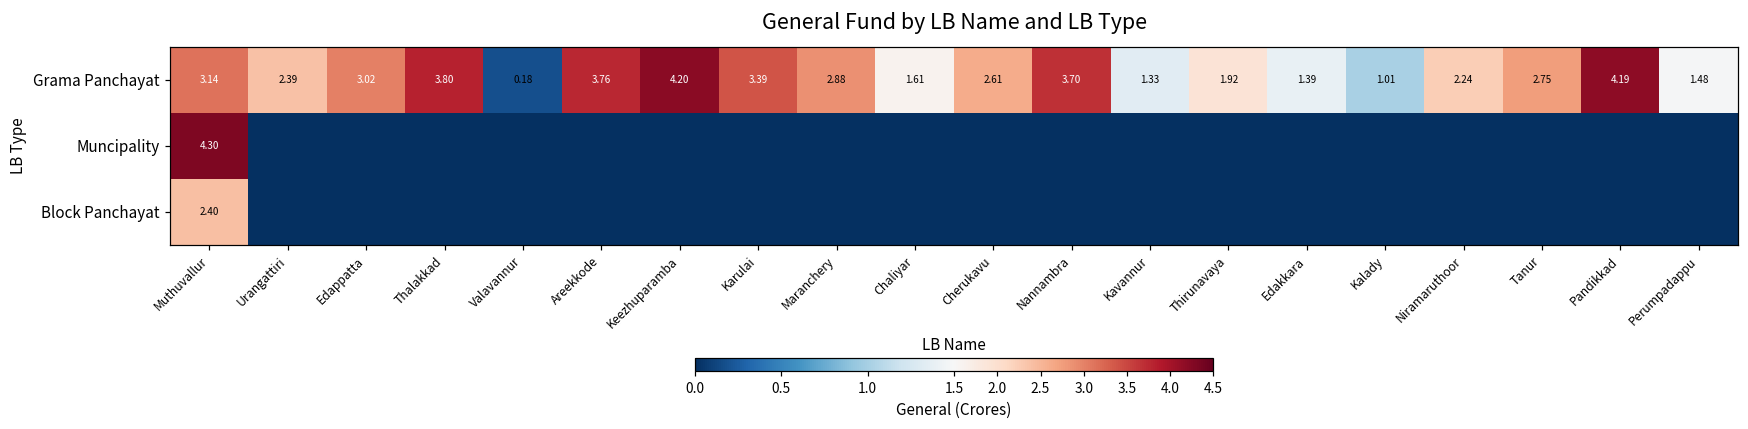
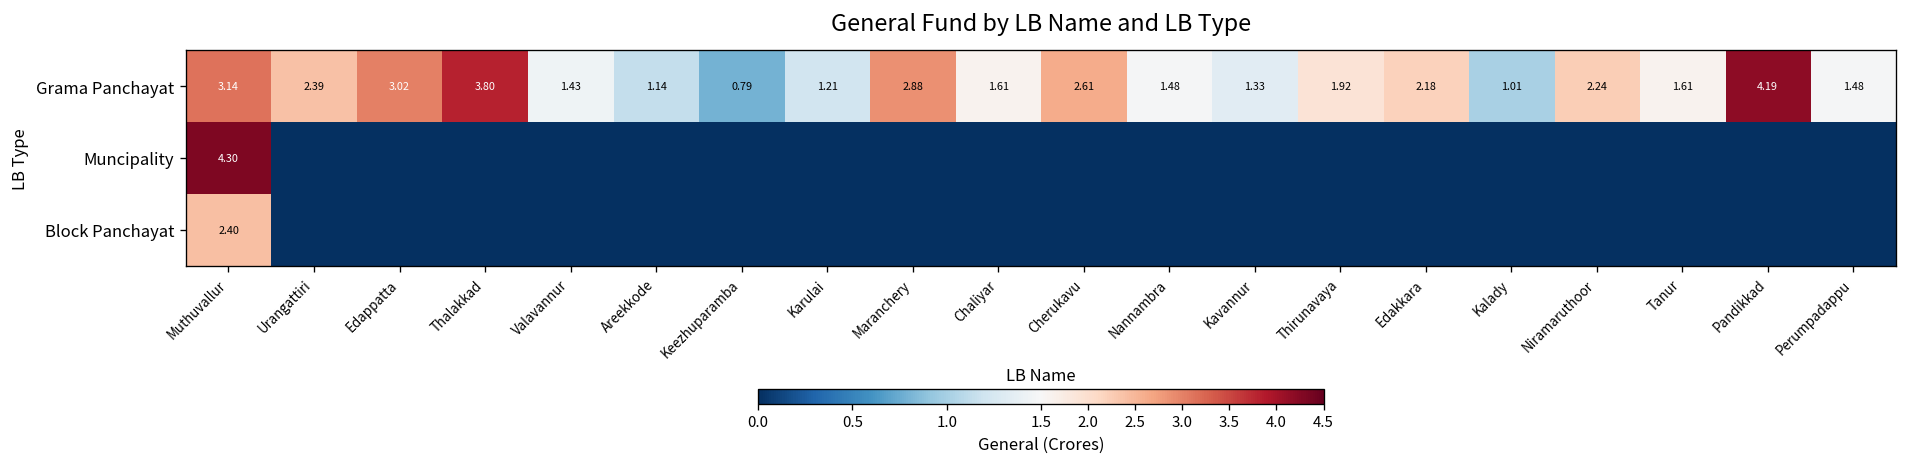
Grama Panchayat, Valavannur: 0.18 -> 1.43
Grama Panchayat, Areekkode: 3.76 -> 1.14
Grama Panchayat, Keezhuparamba: 4.20 -> 0.79
Grama Panchayat, Karulai: 3.39 -> 1.21
Grama Panchayat, Nannambra: 3.70 -> 1.48
Grama Panchayat, Edakkara: 1.39 -> 2.18
Grama Panchayat, Tanur: 2.75 -> 1.61
